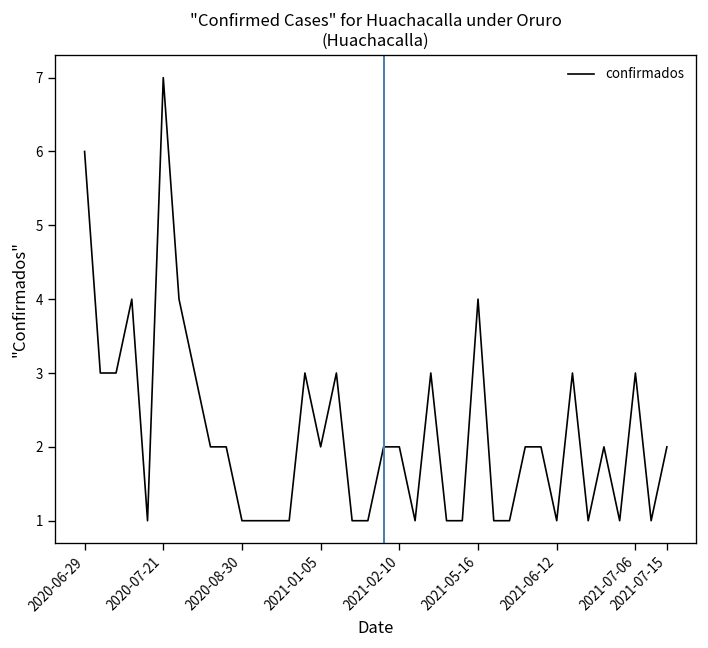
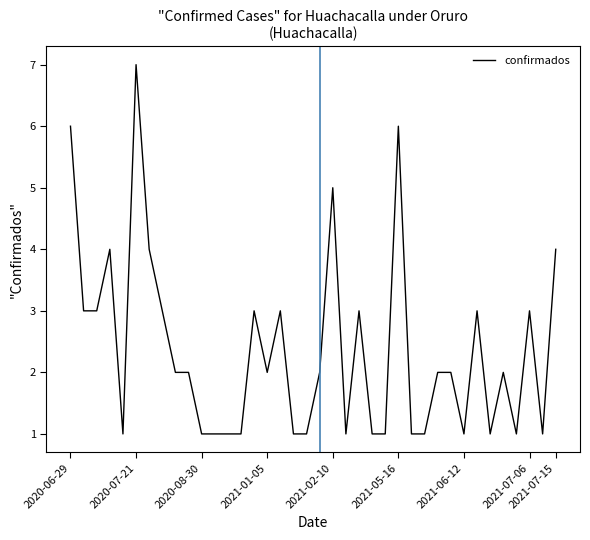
2021-02-10: 2 -> 5
2021-05-16: 4 -> 6
2021-07-15: 2 -> 4
